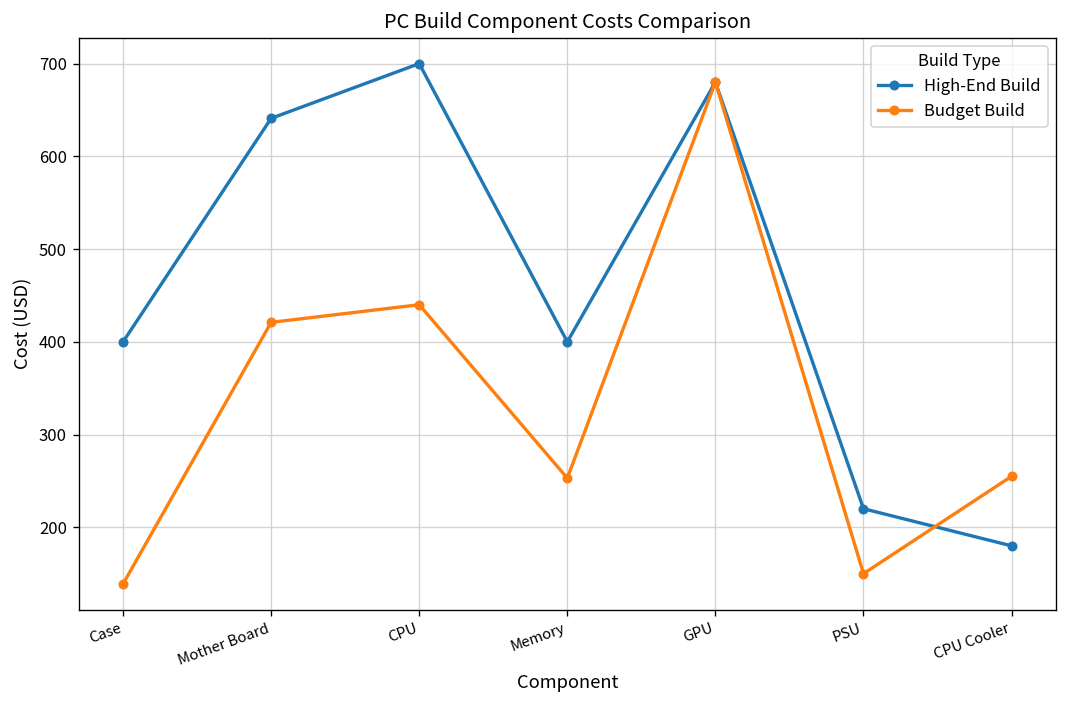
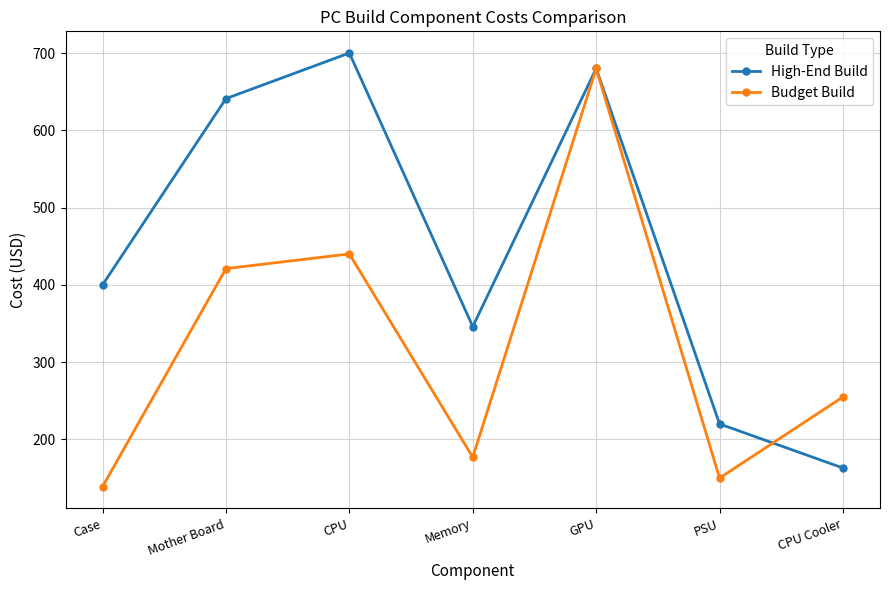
High-End Build, Memory: 400 -> 350
Budget Build, Memory: 250 -> 180
High-End Build, CPU Cooler: 180 -> 160
